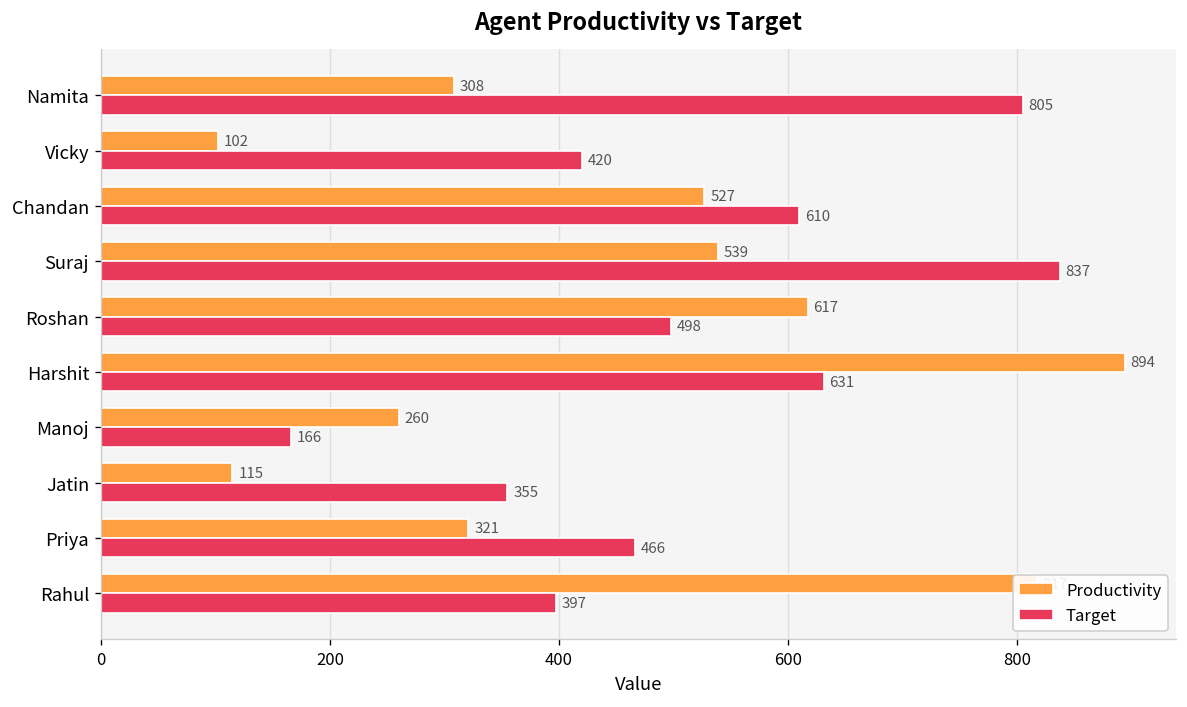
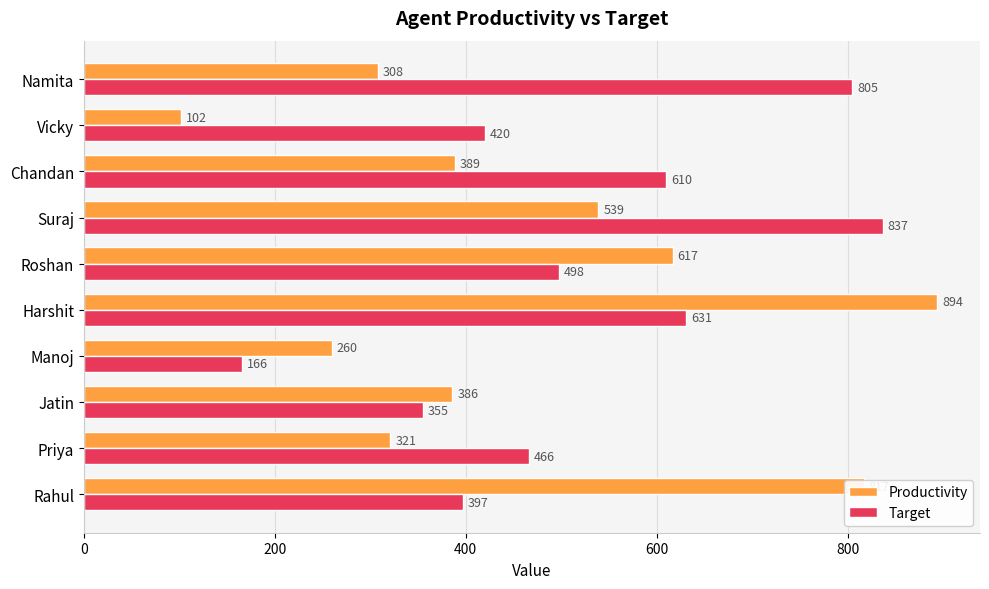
Productivity, Chandan: 527 -> 389
Productivity, Jatin: 115 -> 386
